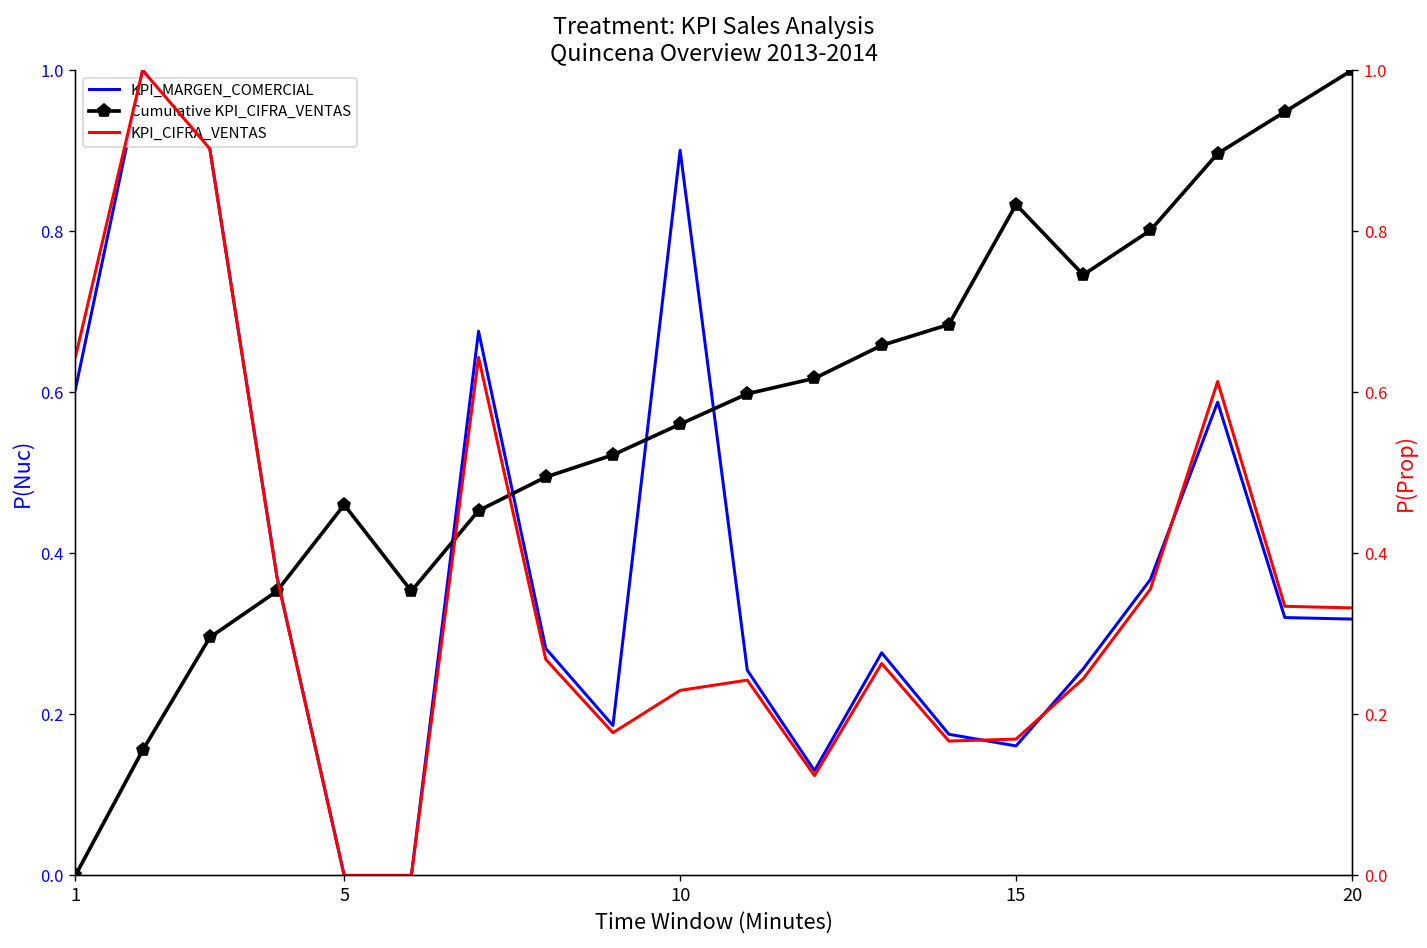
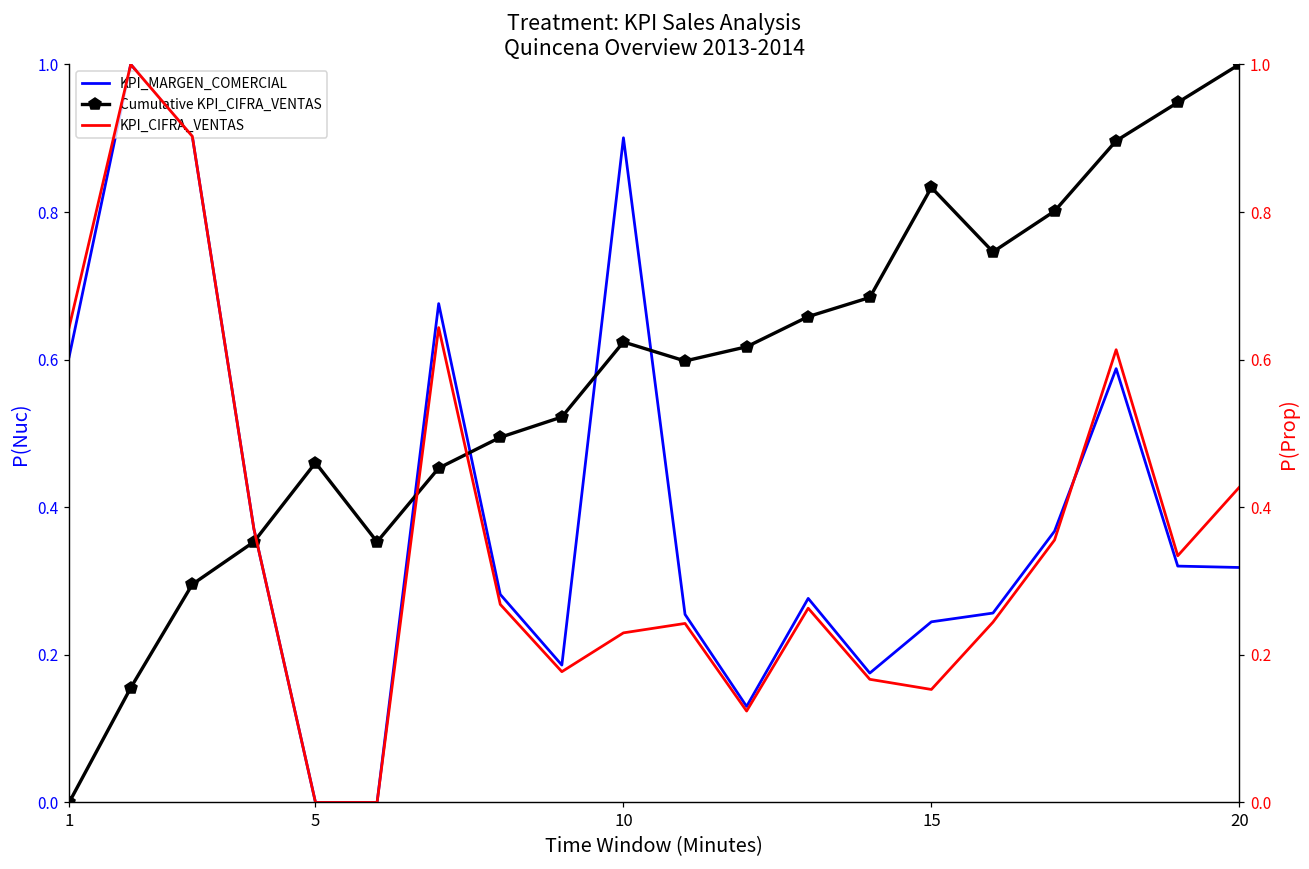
Cumulative KPI_CIFRA_VENTAS, 10: 0.56 -> 0.62
KPI_MARGEN_COMERCIAL, 15: 0.16 -> 0.24
KPI_CIFRA_VENTAS, 15: 0.17 -> 0.15
KPI_CIFRA_VENTAS, 20: 0.33 -> 0.43
